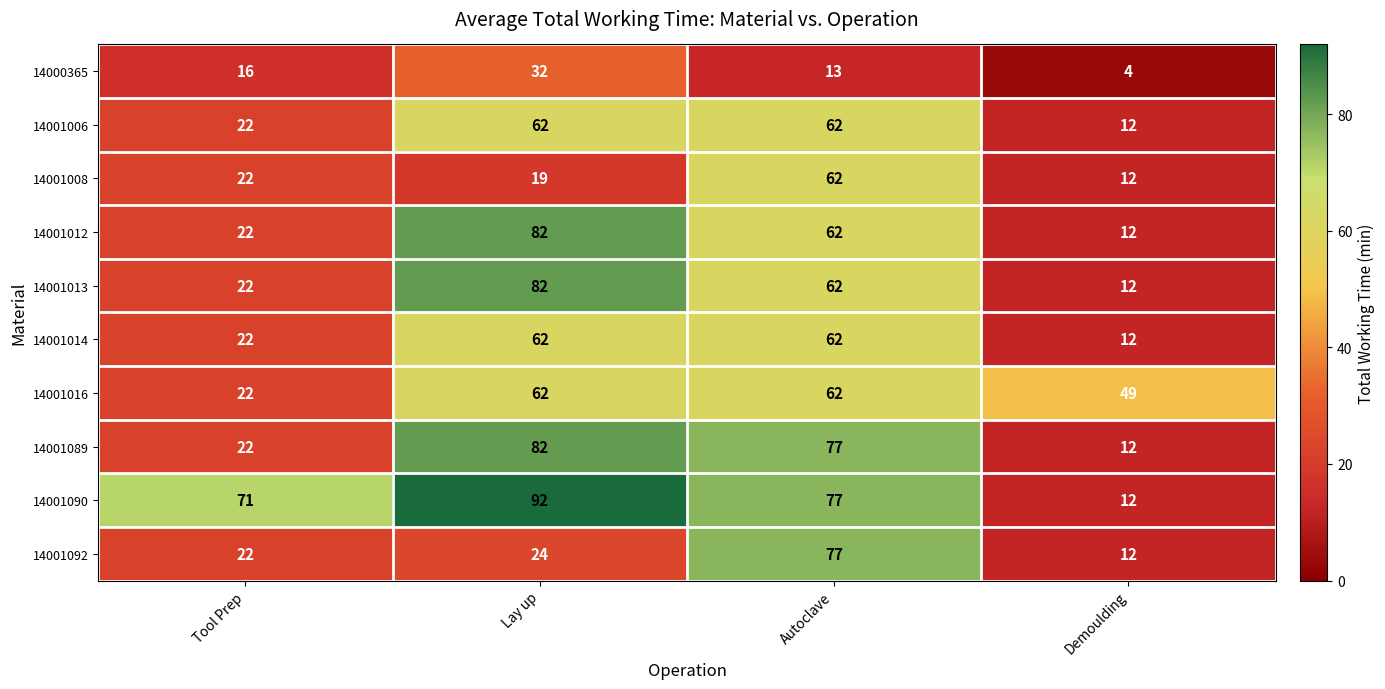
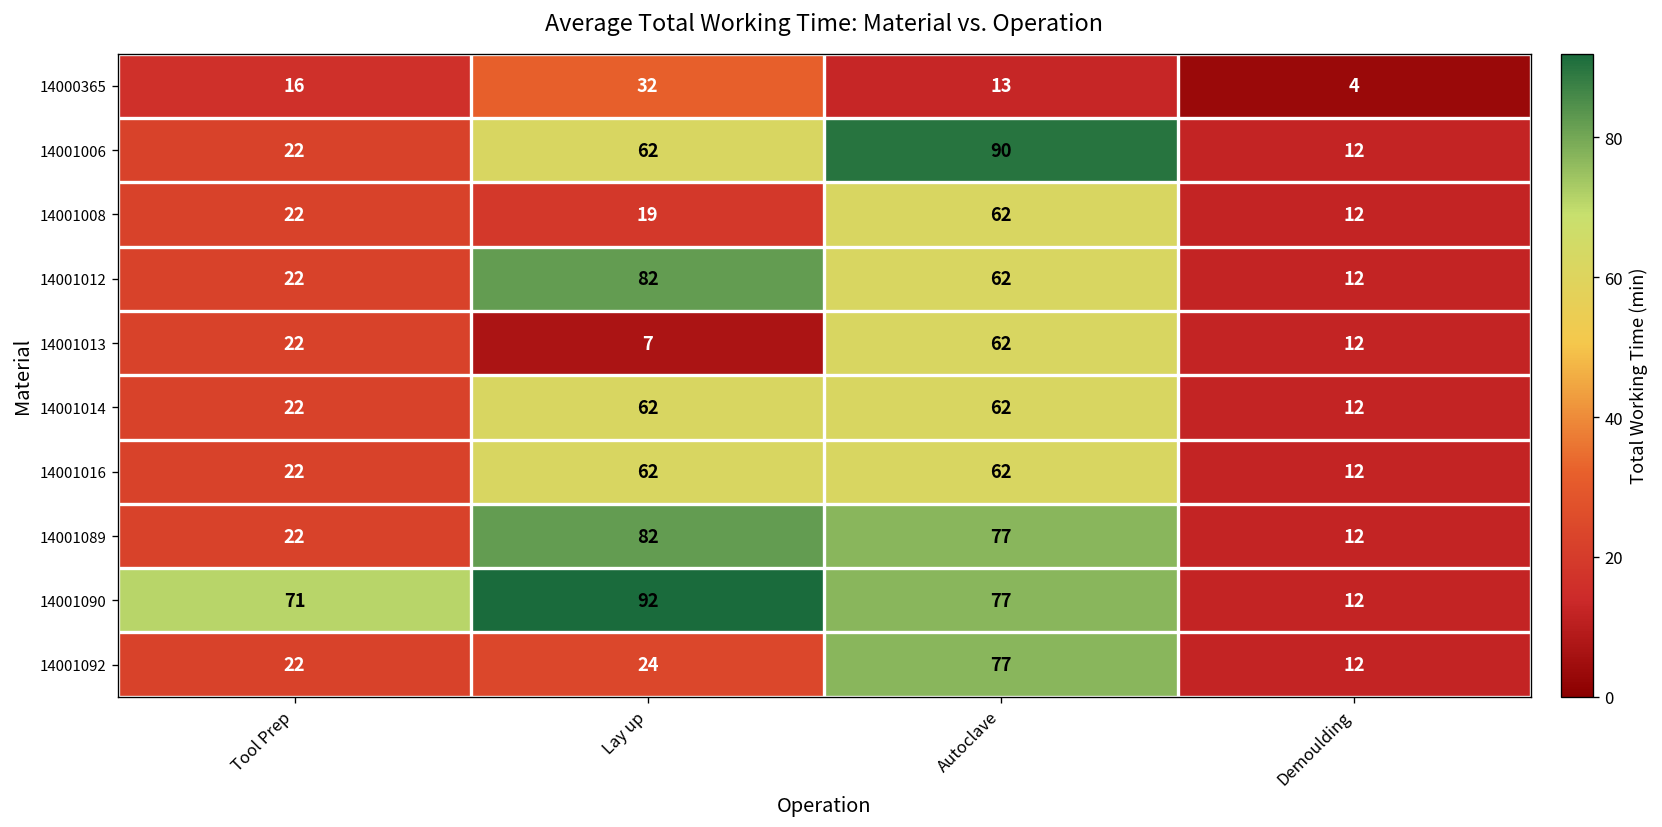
14001006, Autoclave: 62 -> 90
14001013, Lay up: 82 -> 7
14001016, Demoulding: 49 -> 12
